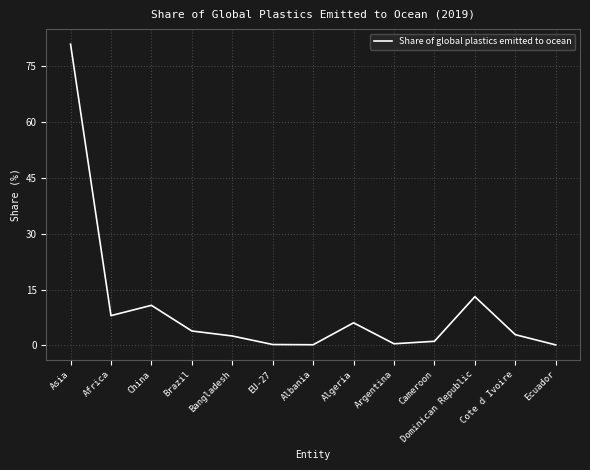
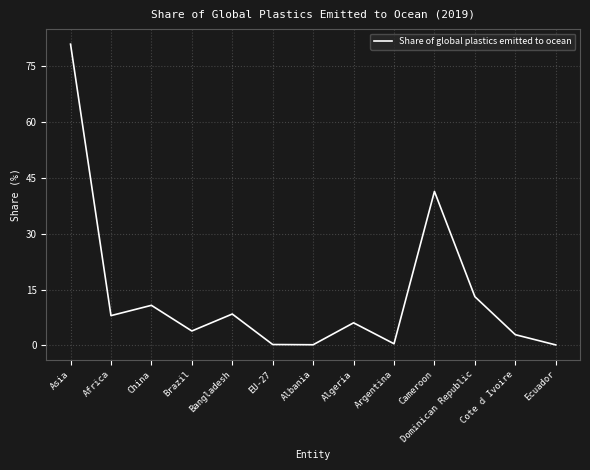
Bangladesh: 3 -> 8
Cameroon: 1 -> 41
